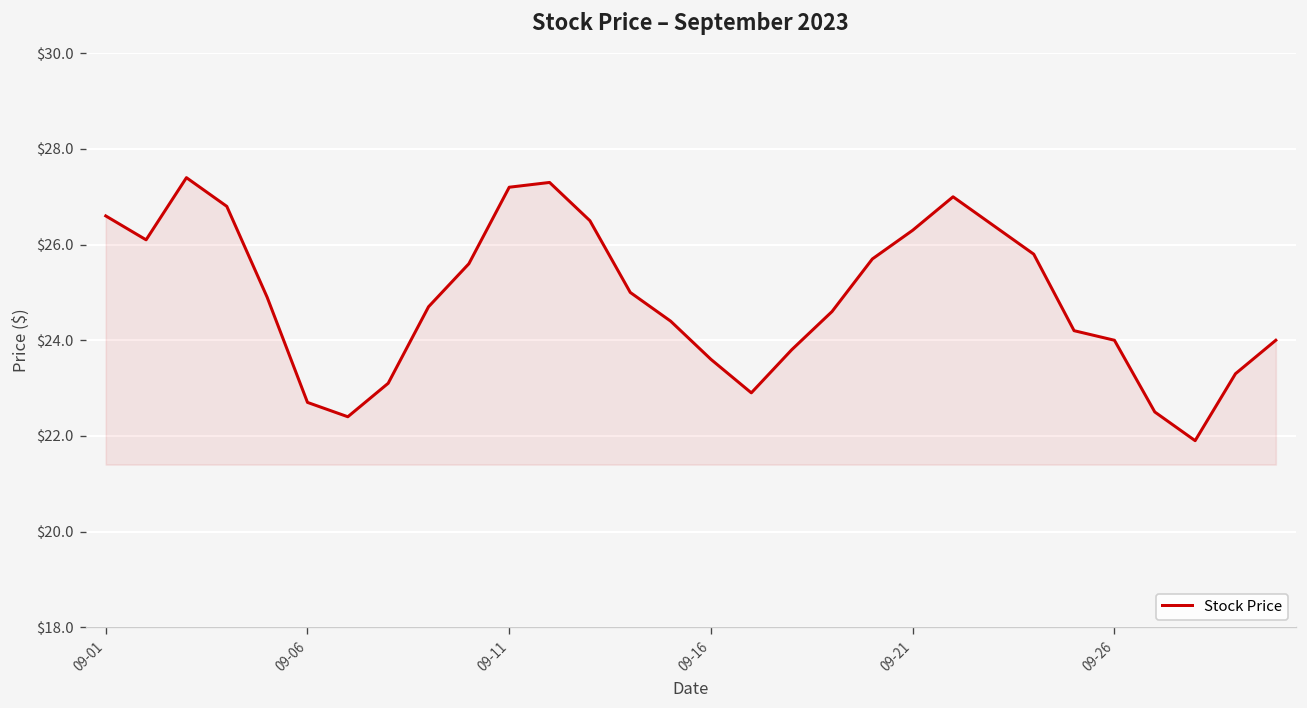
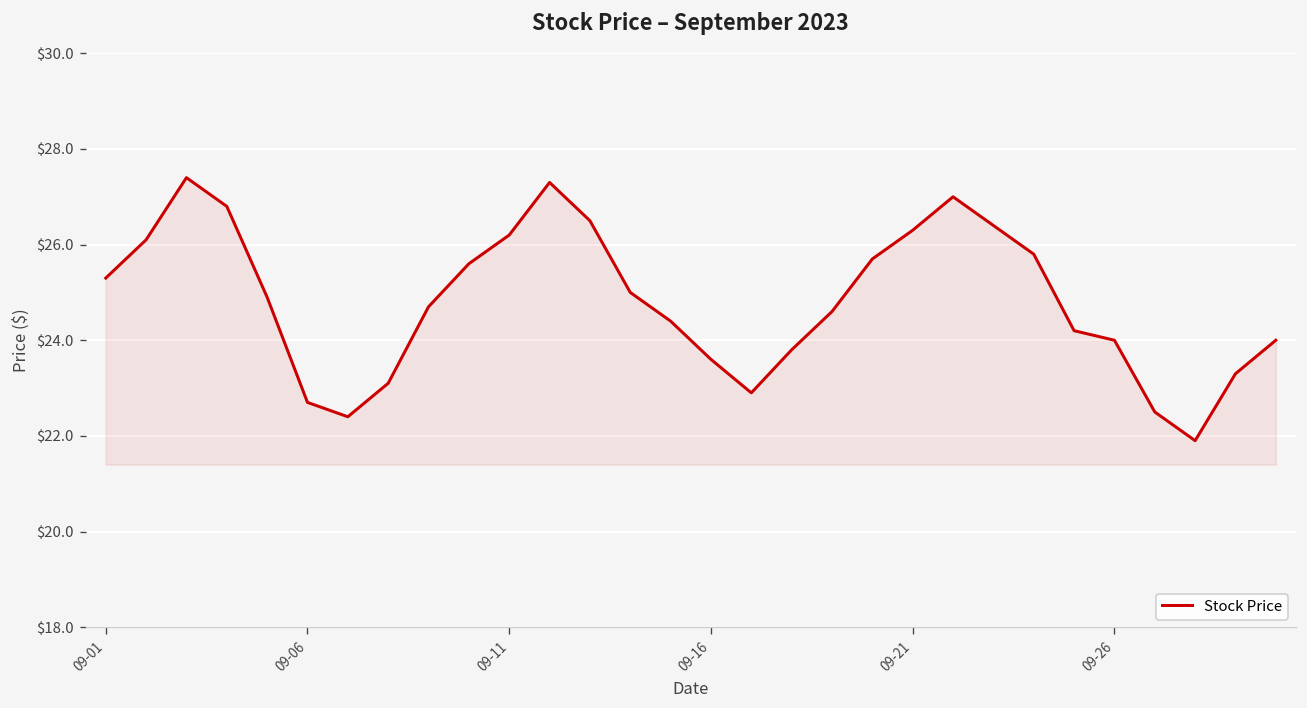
09-01: $26.6 -> $25.3
09-11: $27.2 -> $26.2
